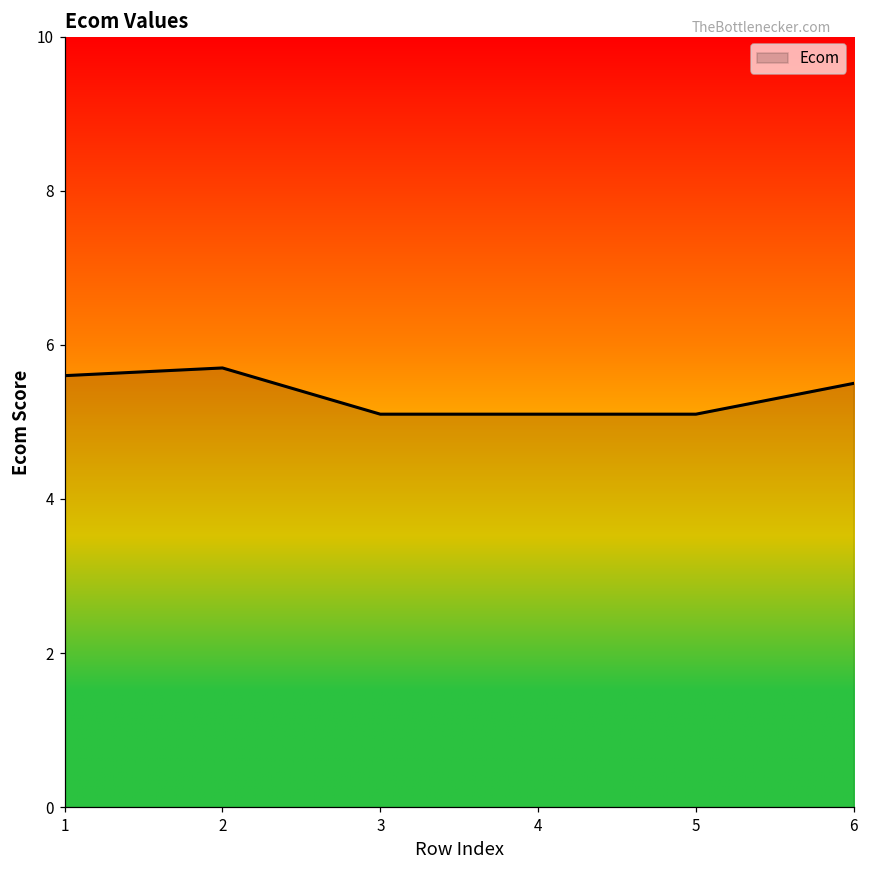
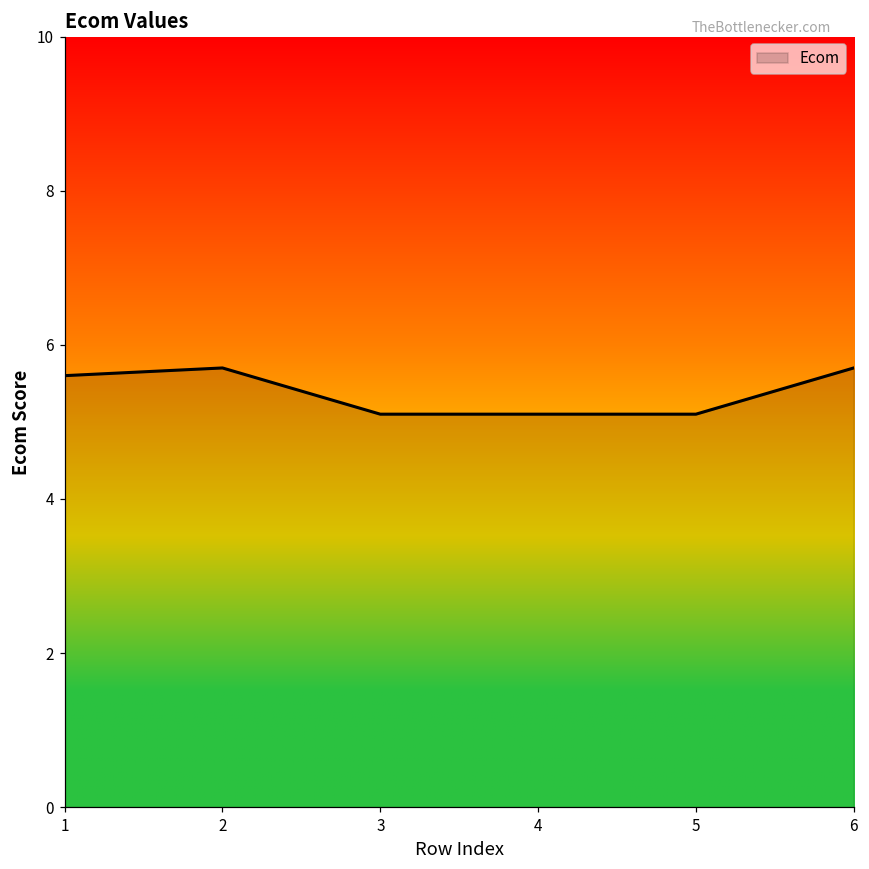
6: 5.5 -> 5.7
